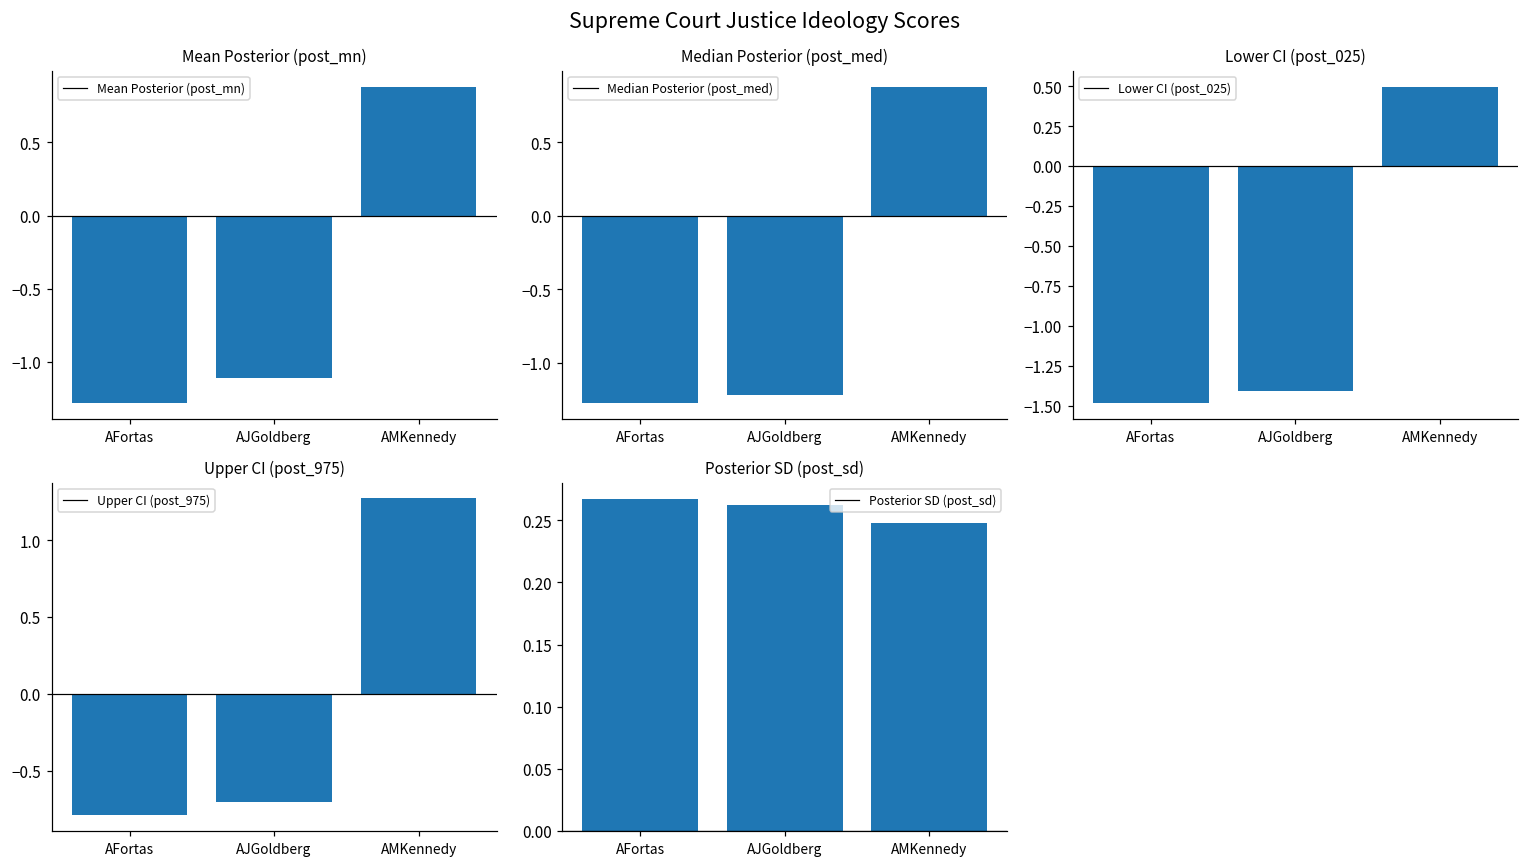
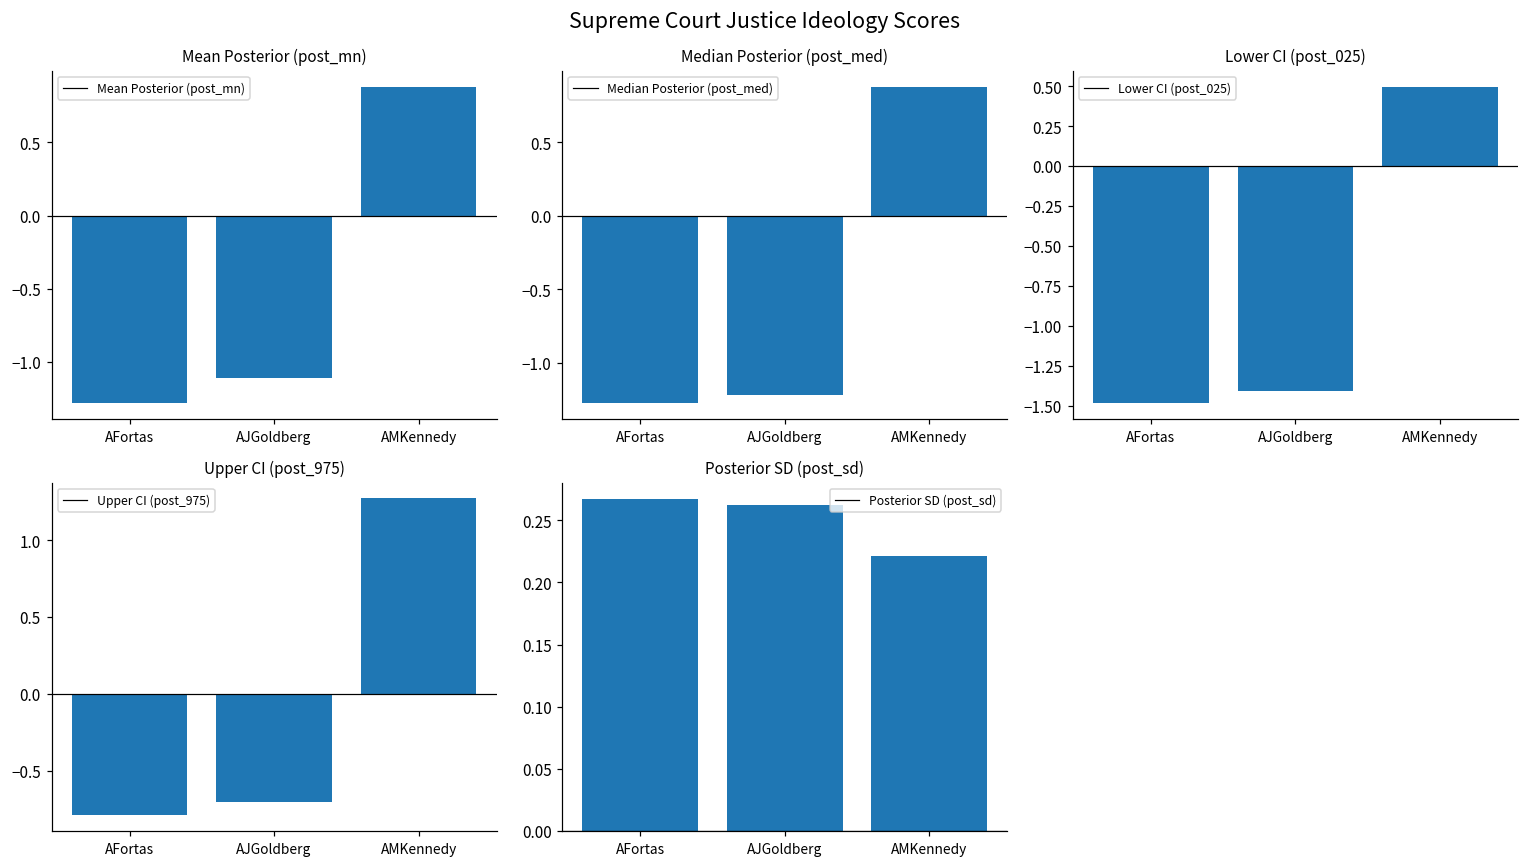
Posterior SD (post_sd), AMKennedy: 0.248 -> 0.221
